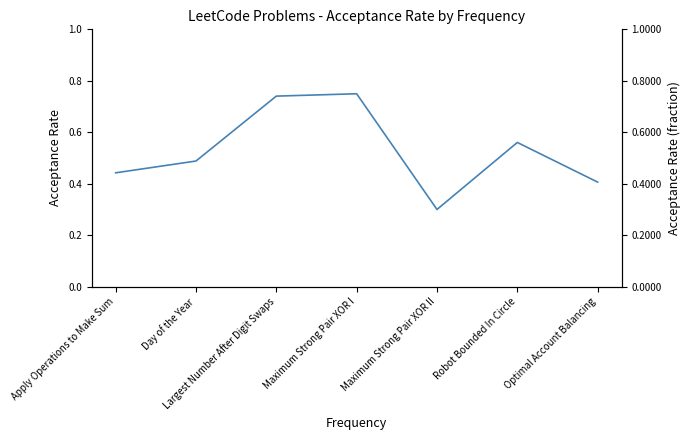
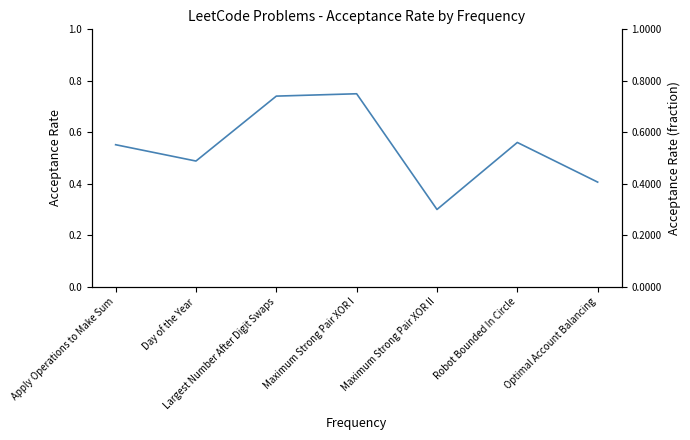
Apply Operations to Make Sum: 0.44 -> 0.55
